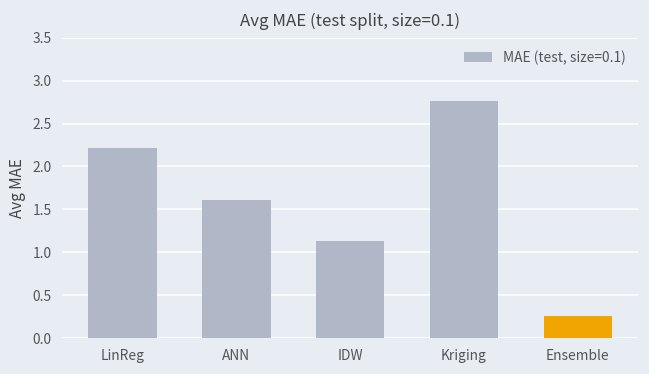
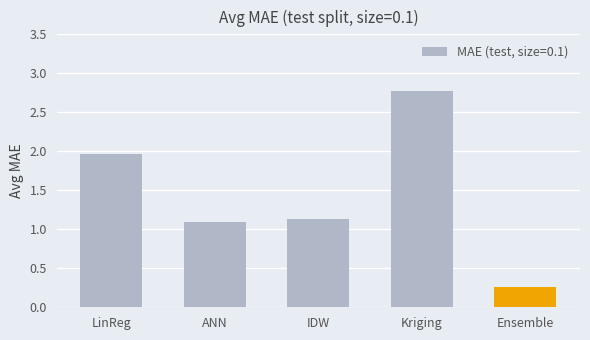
LinReg: 2.2 -> 2.0
ANN: 1.6 -> 1.1
